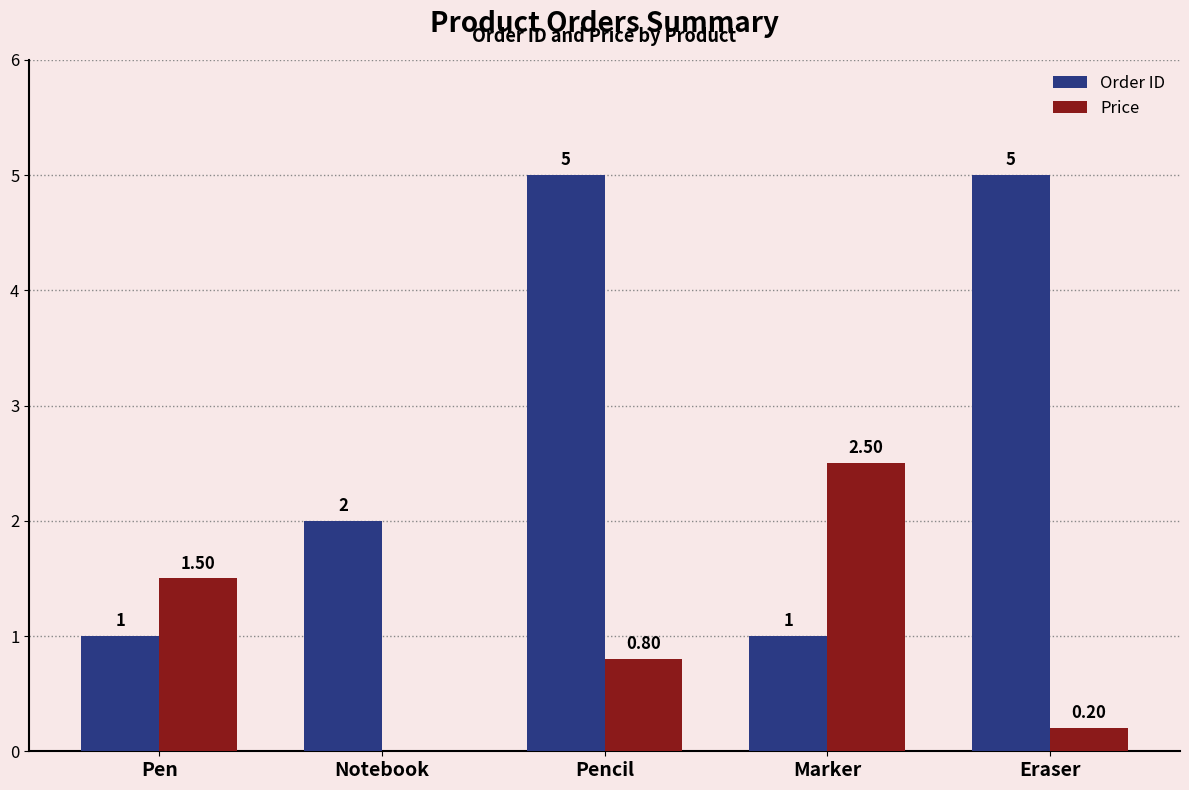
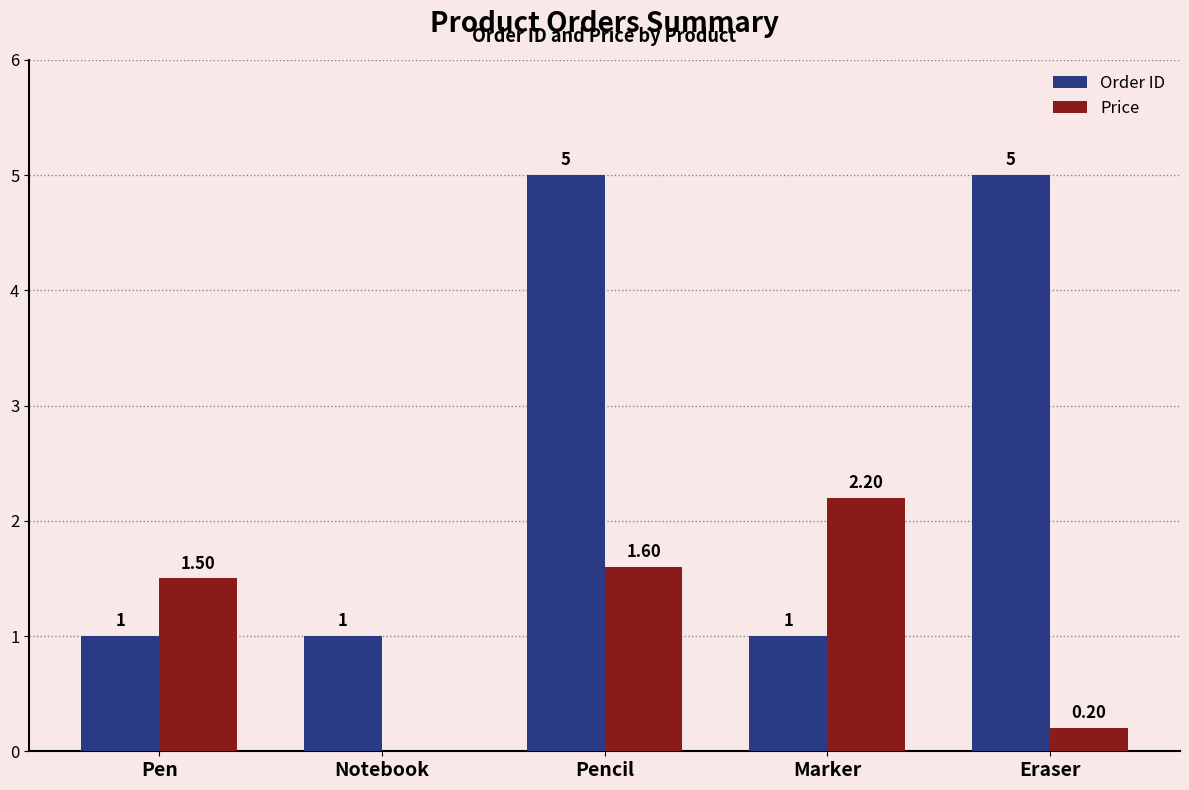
Order ID, Notebook: 2 -> 1
Price, Pencil: 0.80 -> 1.60
Price, Marker: 2.50 -> 2.20
